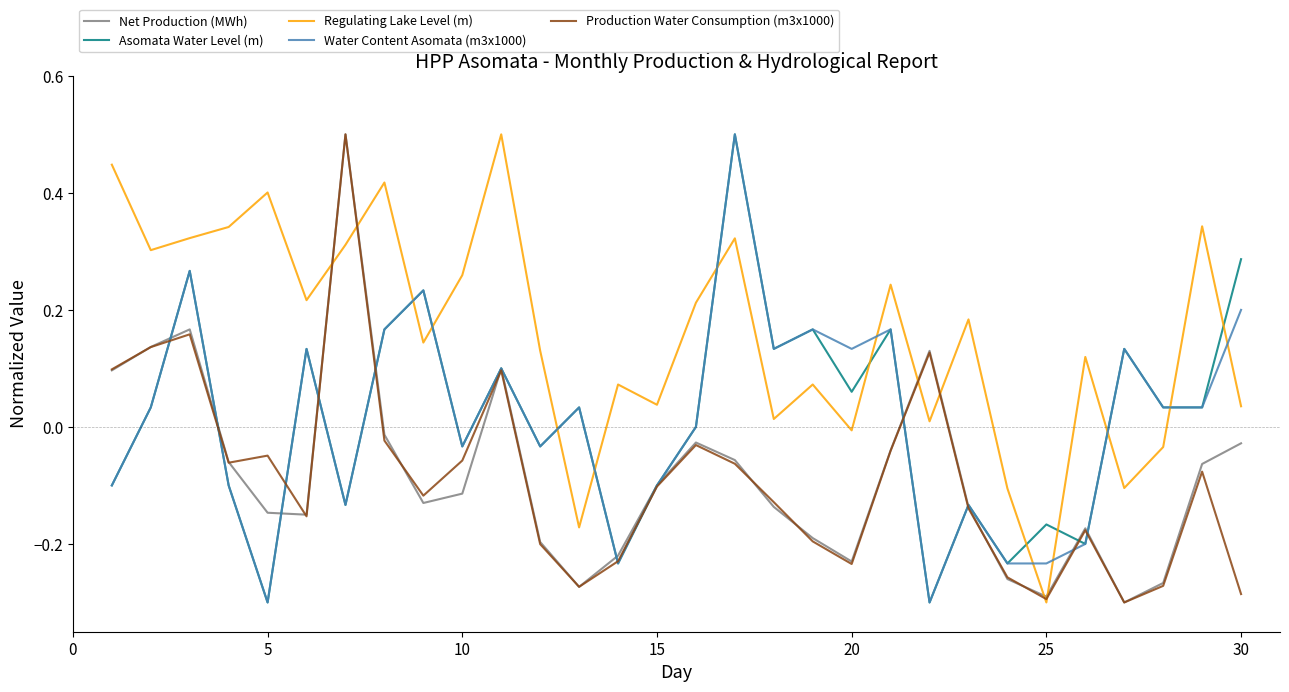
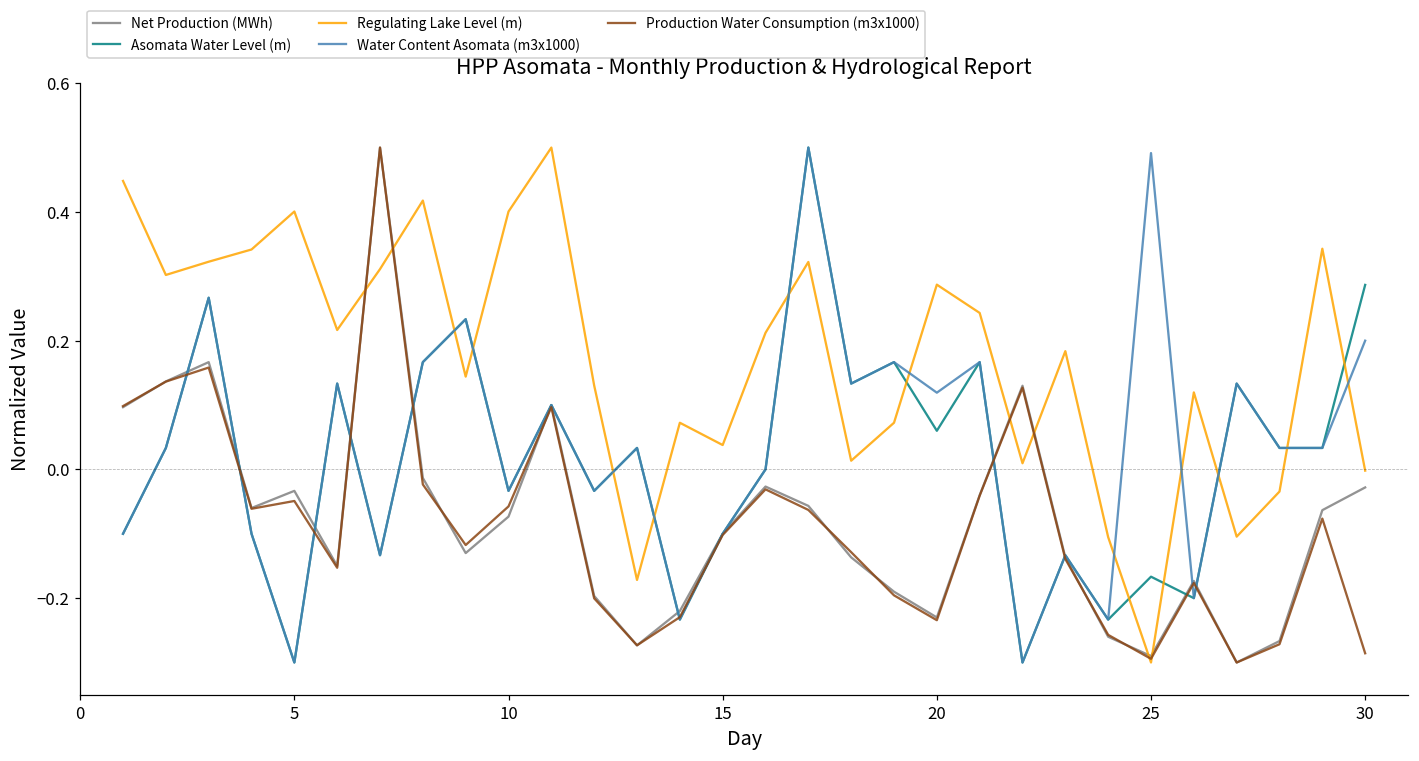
Net Production (MWh), 5: -0.15 -> -0.03
Net Production (MWh), 10: -0.11 -> -0.07
Regulating Lake Level (m), 10: 0.26 -> 0.40
Regulating Lake Level (m), 20: -0.01 -> 0.29
Water Content Asomata (m3x1000), 20: 0.13 -> 0.12
Water Content Asomata (m3x1000), 25: -0.23 -> 0.49
Regulating Lake Level (m), 30: 0.04 -> 0.00
